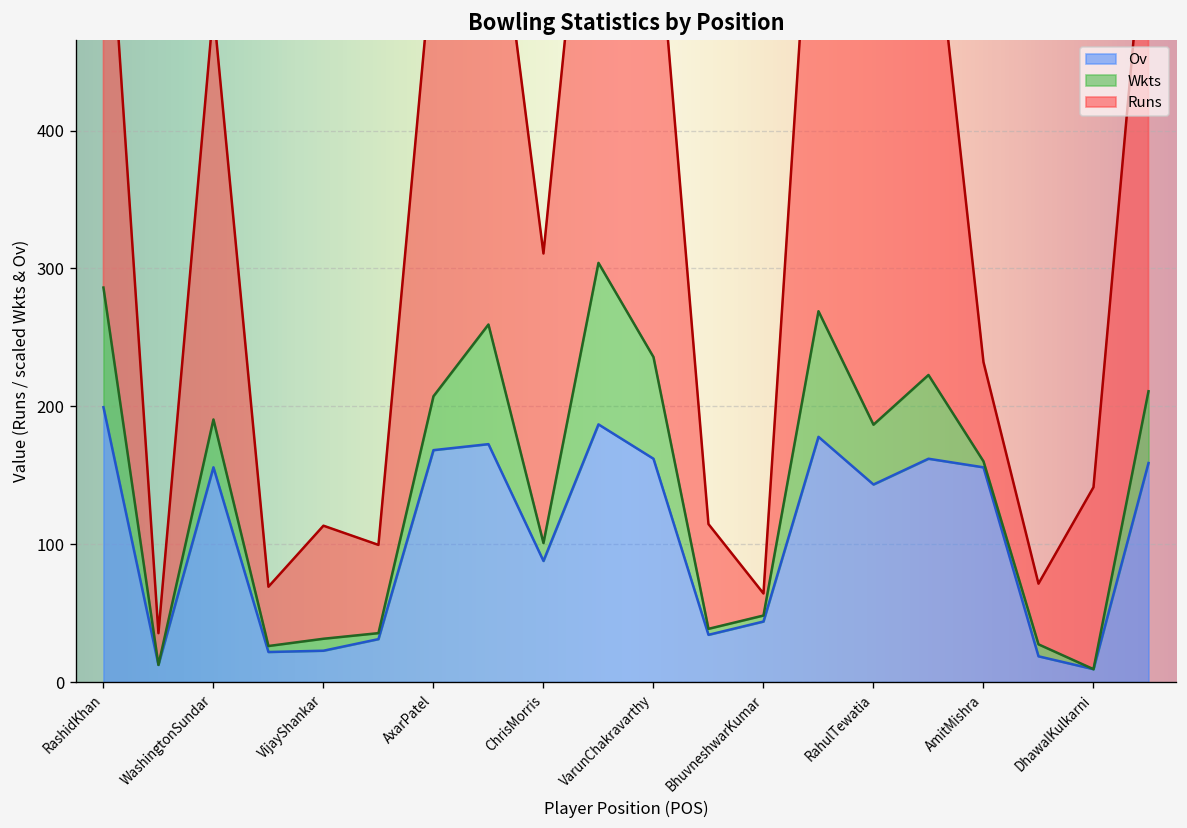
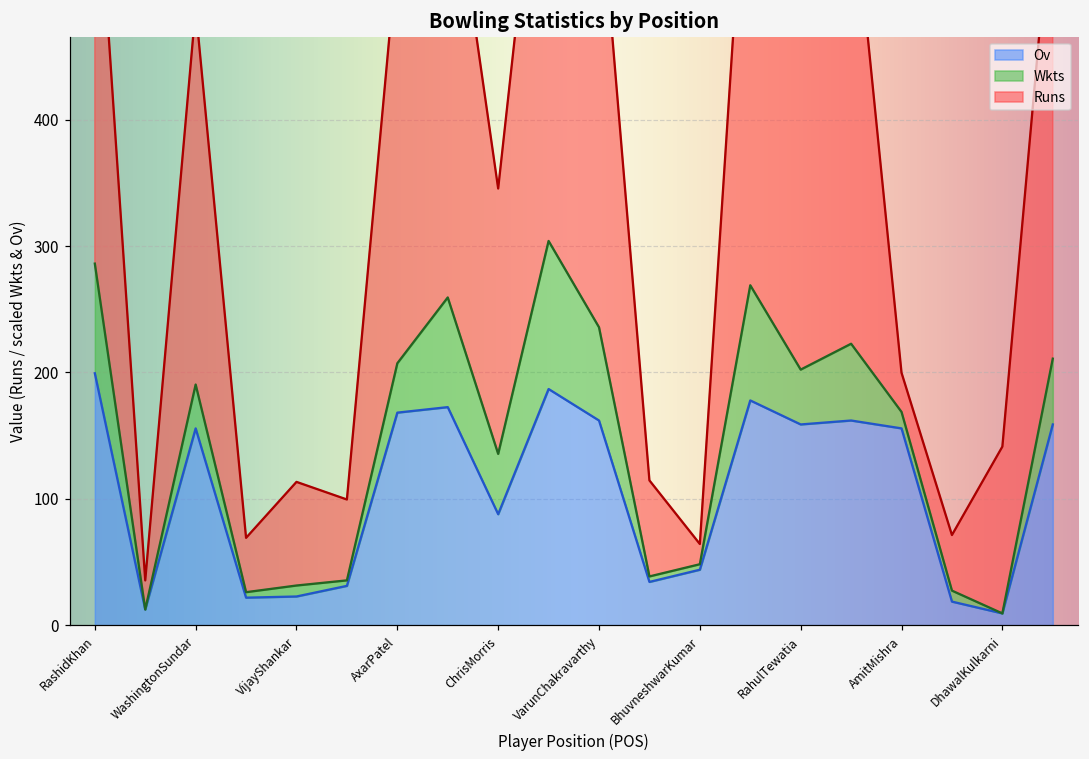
Wkts, ChrisMorris: 13 -> 48
Ov, RahulTewatia: 143 -> 159
Wkts, AmitMishra: 4 -> 13
Runs, AmitMishra: 72 -> 31
